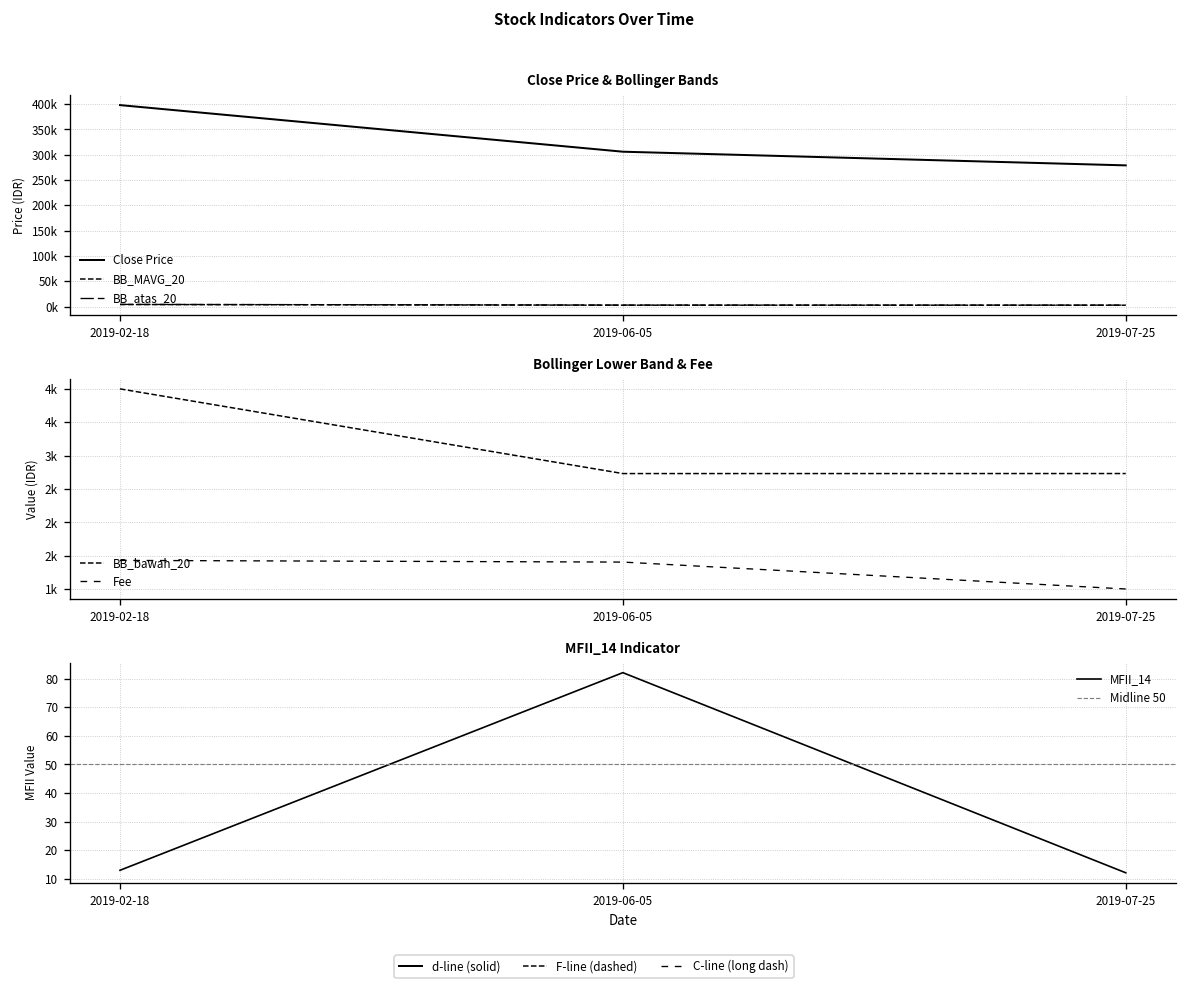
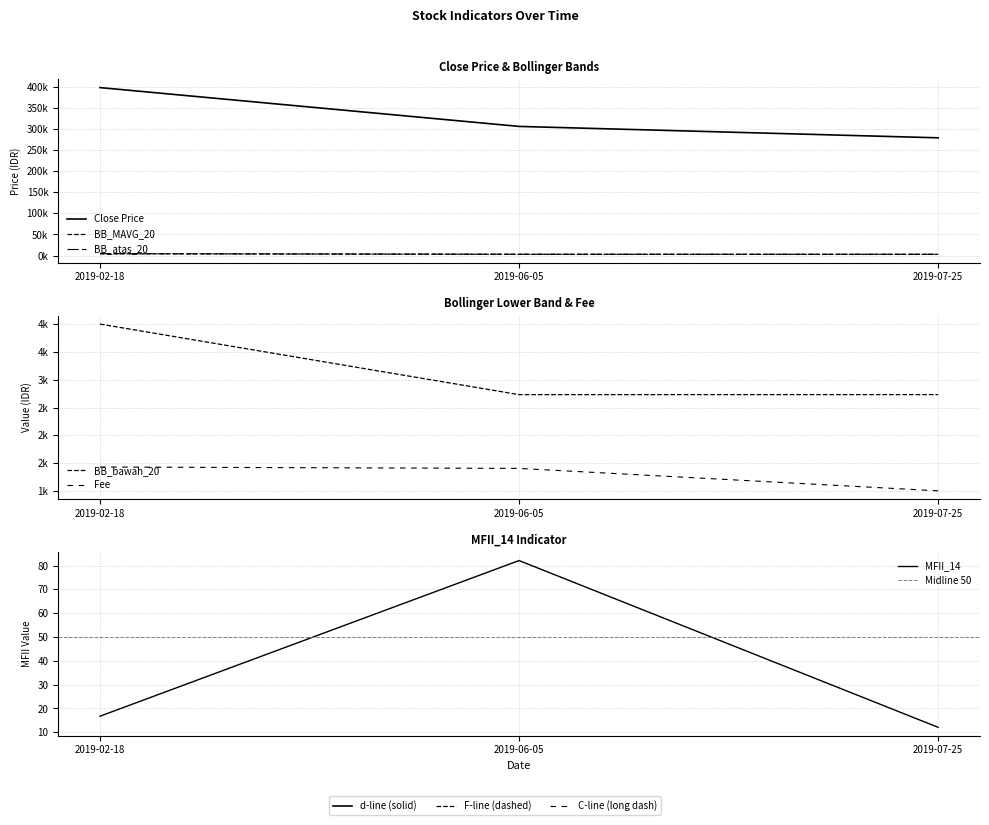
MFII_14 Indicator, 2019-02-18: 13 -> 17
